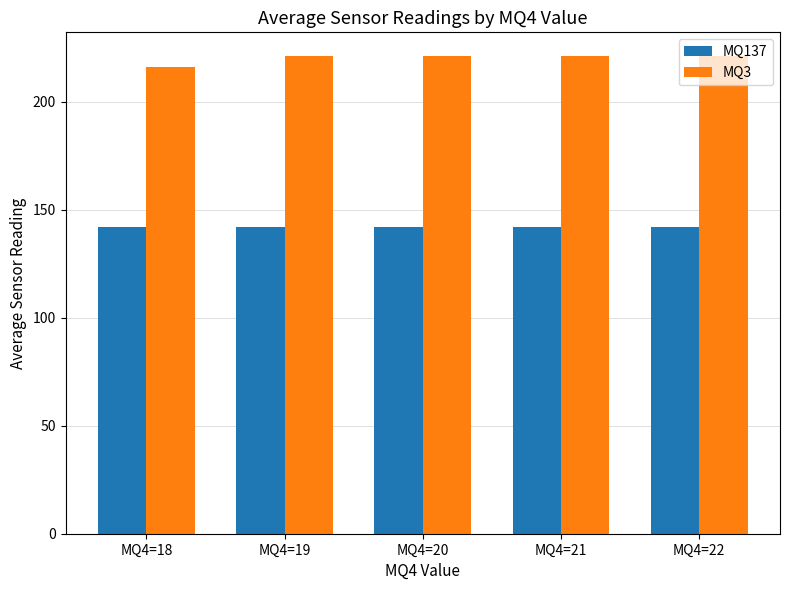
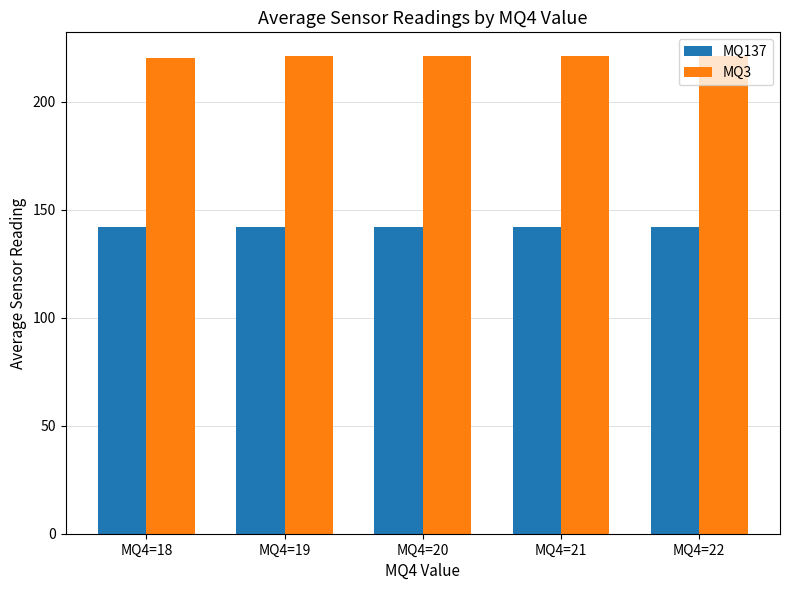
MQ3, MQ4=18: 216 -> 220
